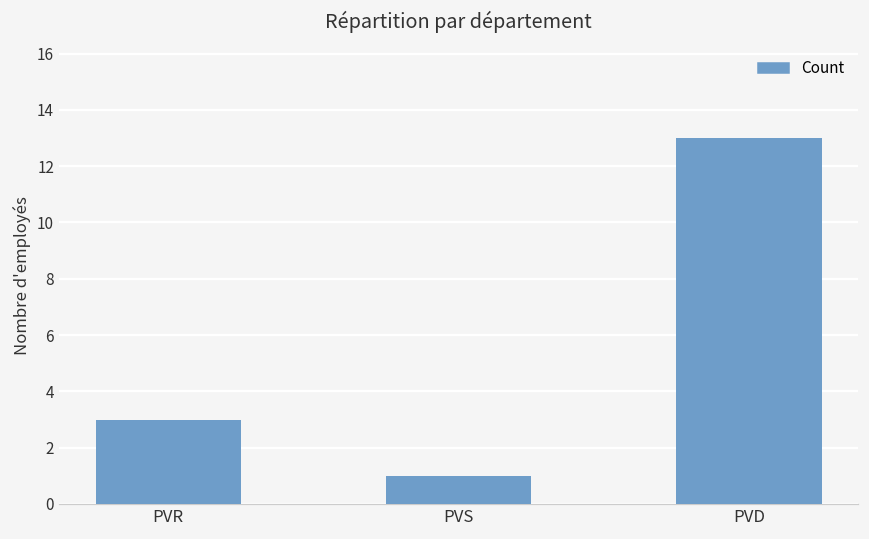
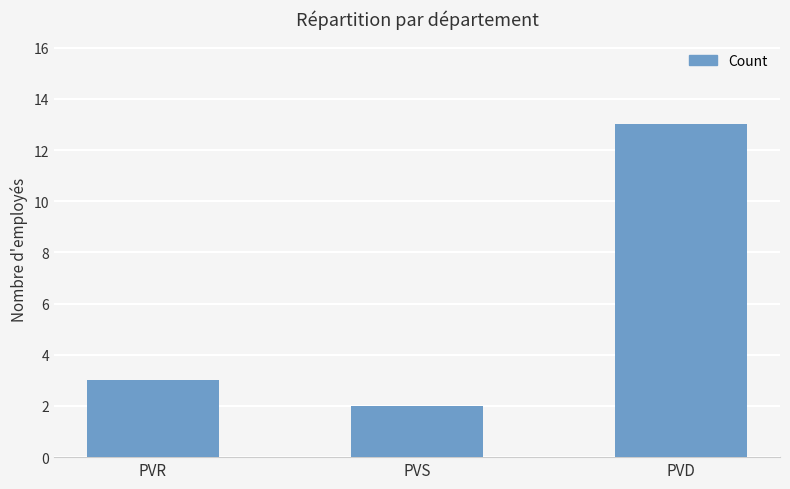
PVS: 1 -> 2
